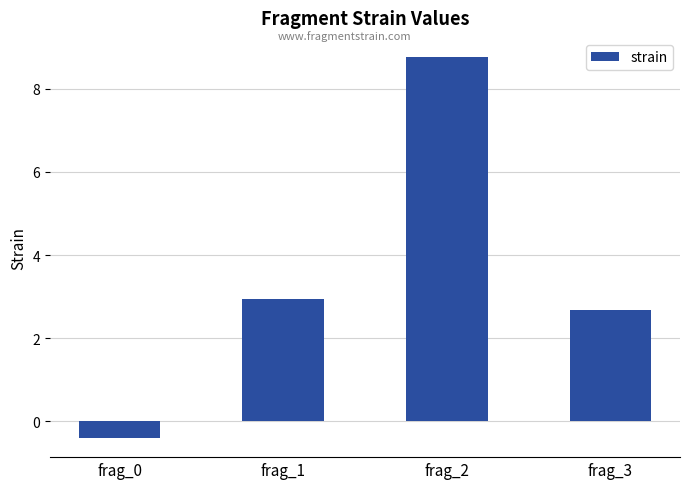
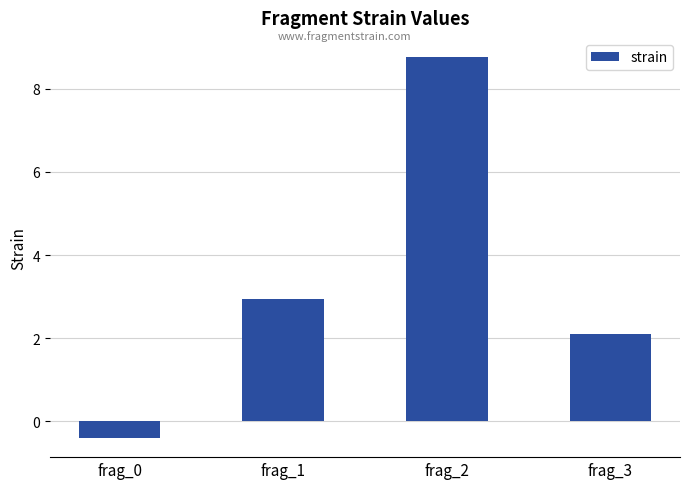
frag_3: 2.7 -> 2.1
